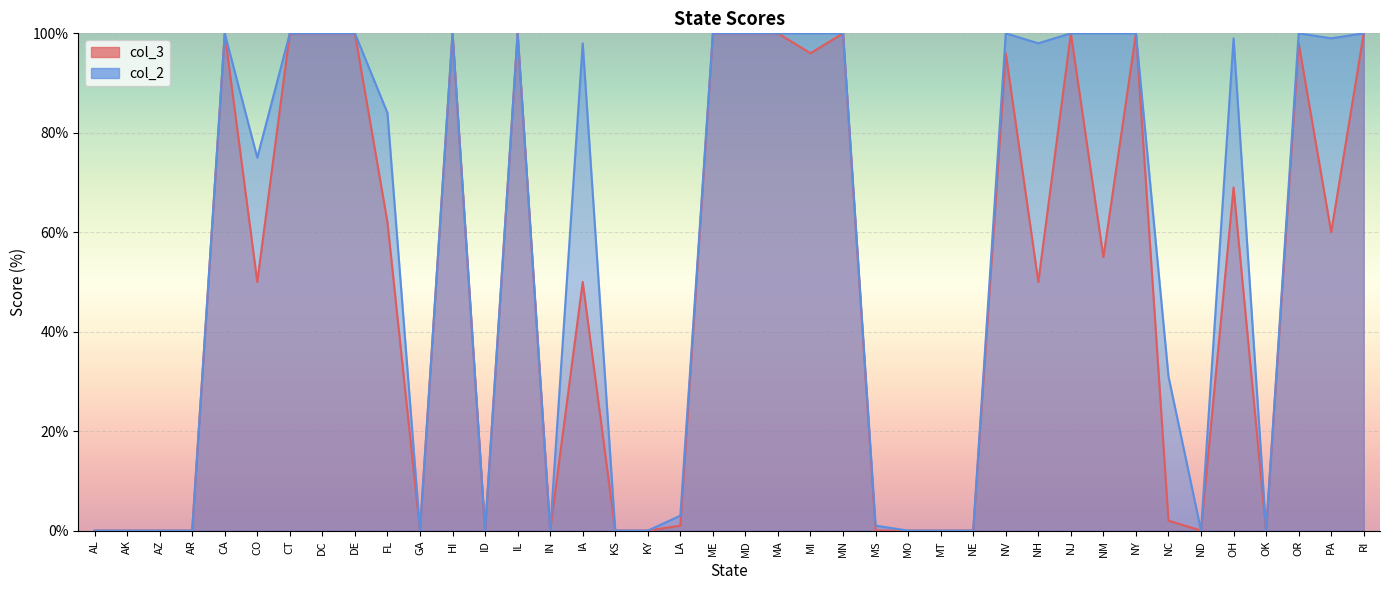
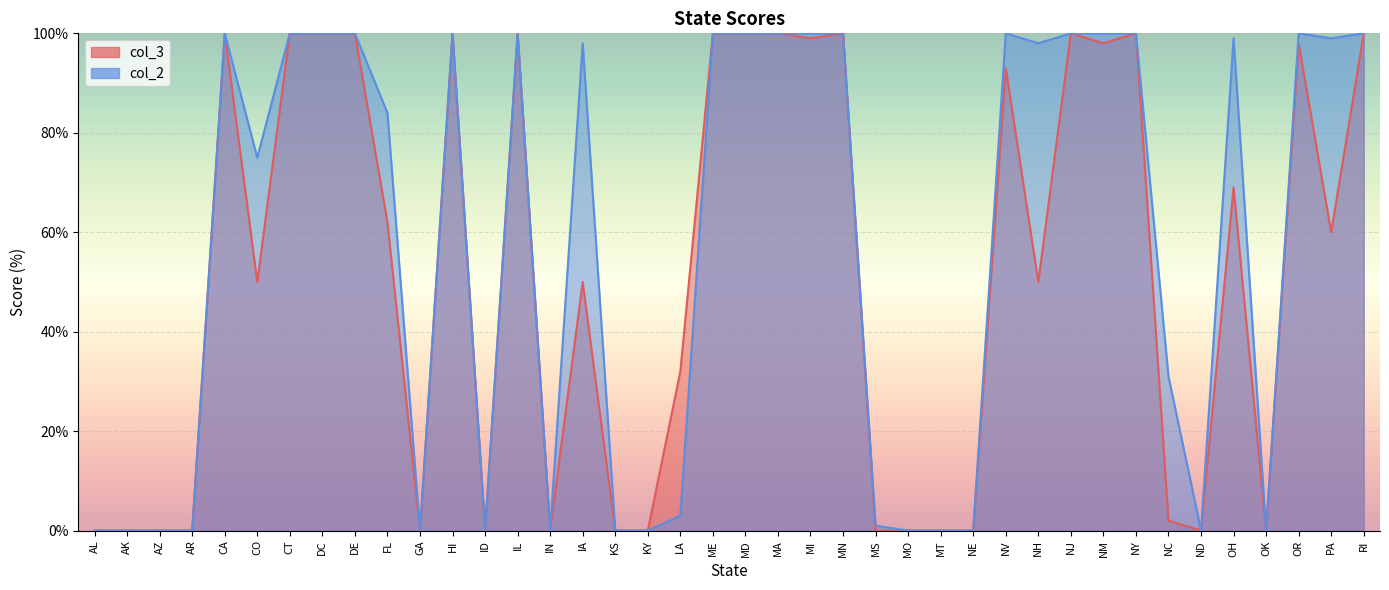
col_3, LA: 1% -> 32%
col_3, MI: 96% -> 99%
col_3, NV: 96% -> 93%
col_3, NM: 55% -> 98%
